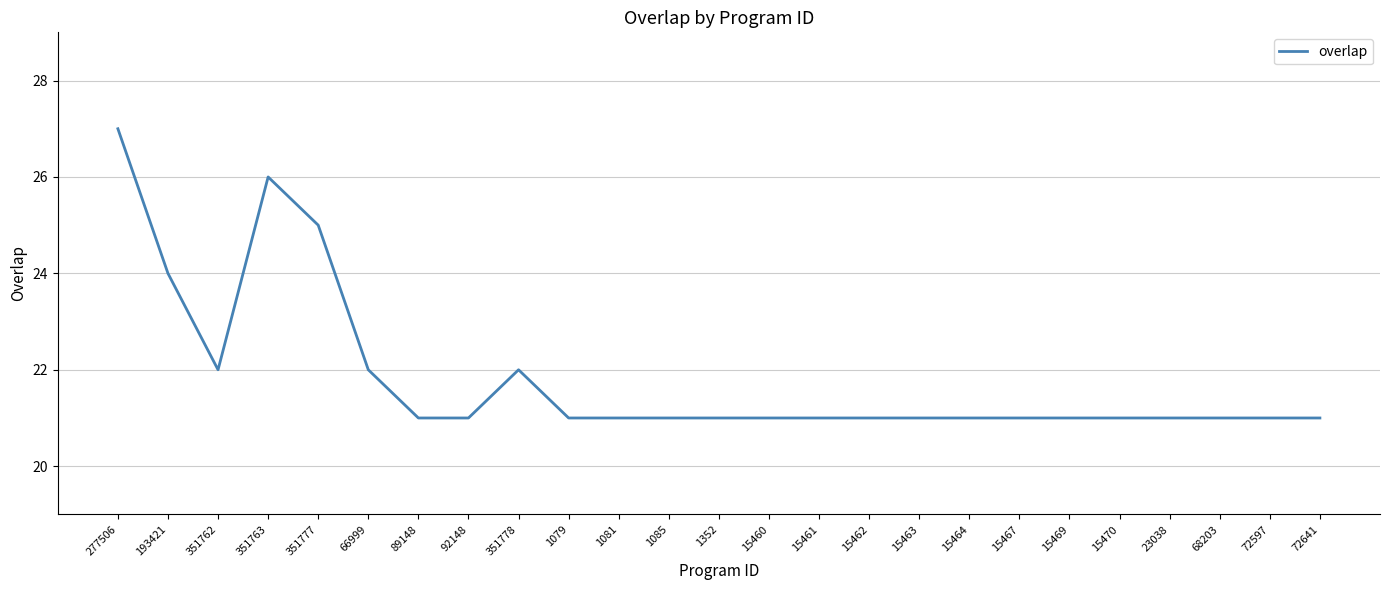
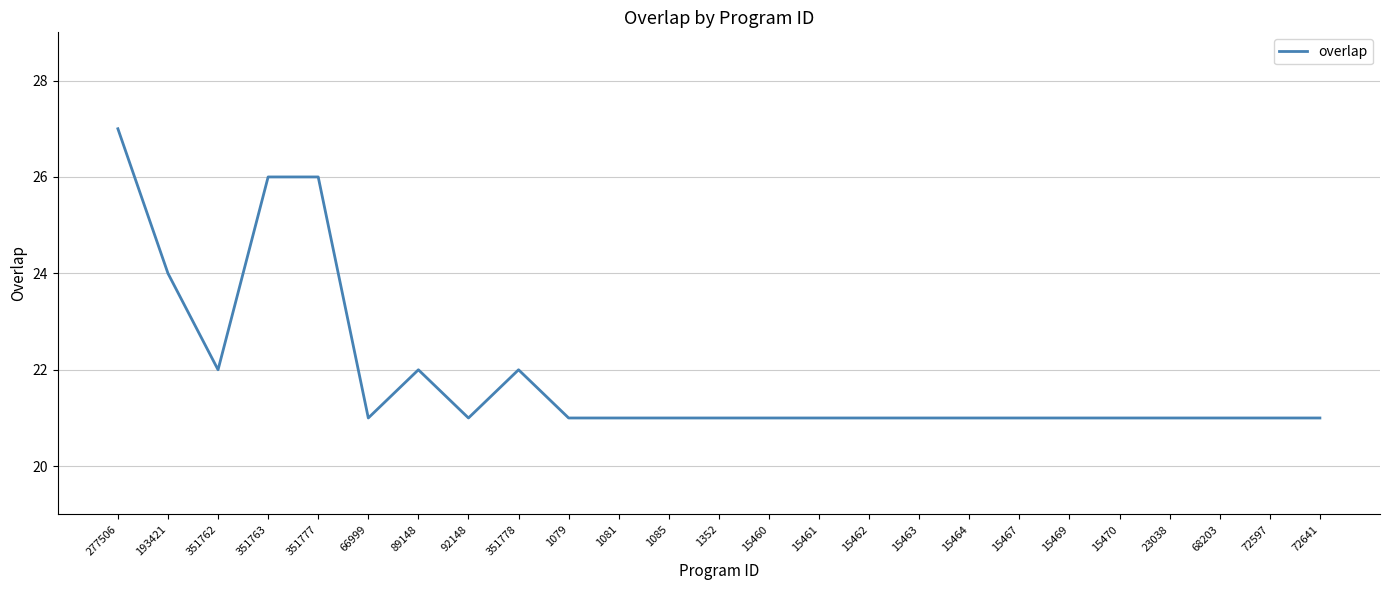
351777: 25 -> 26
66999: 22 -> 21
89148: 21 -> 22
